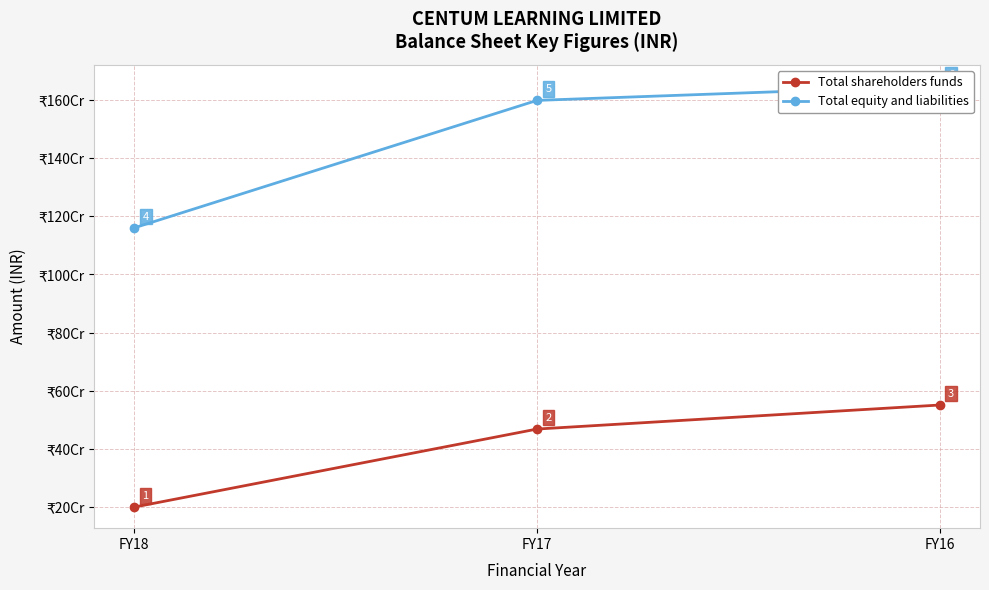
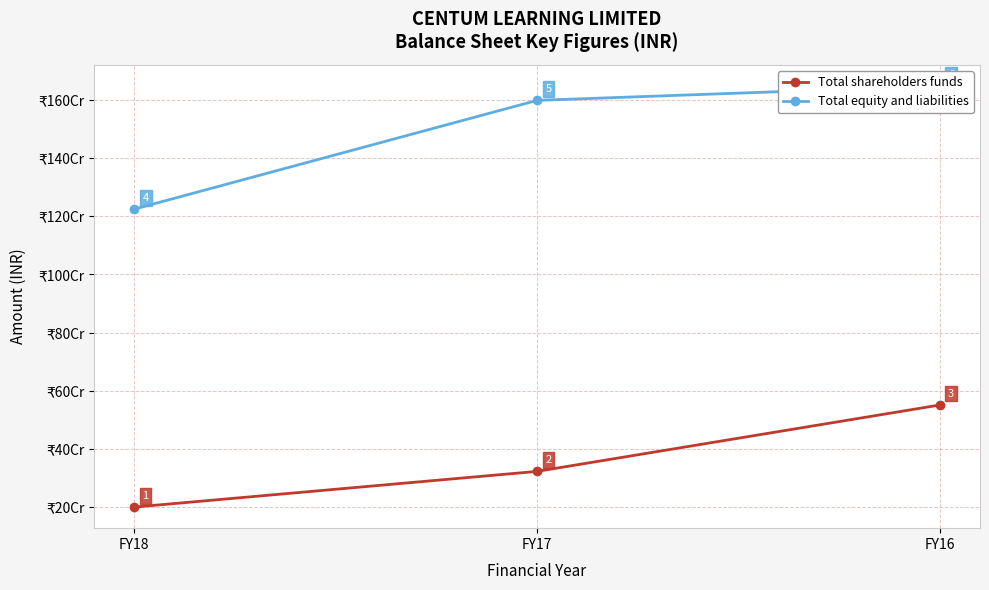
Total equity and liabilities, FY18: ₹116Cr -> ₹122Cr
Total shareholders funds, FY17: ₹47Cr -> ₹32Cr
